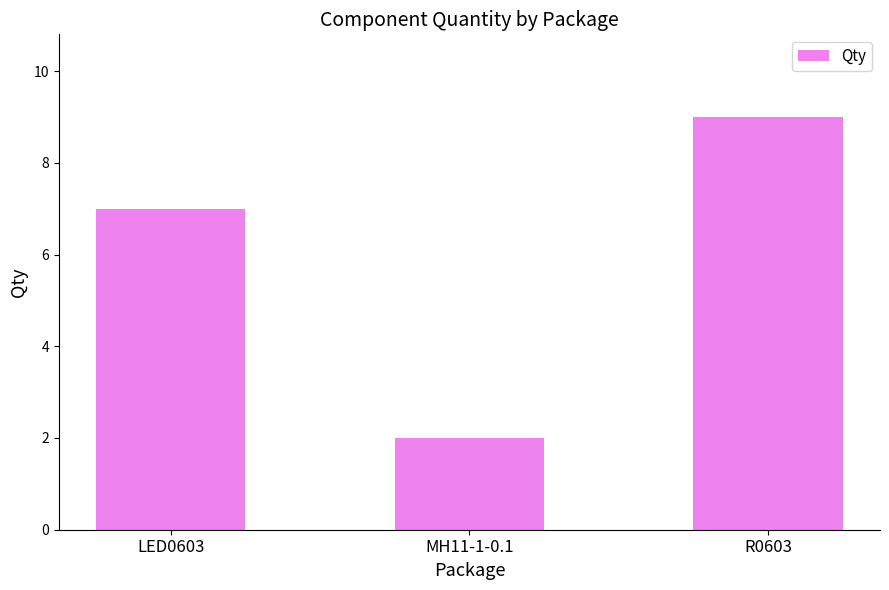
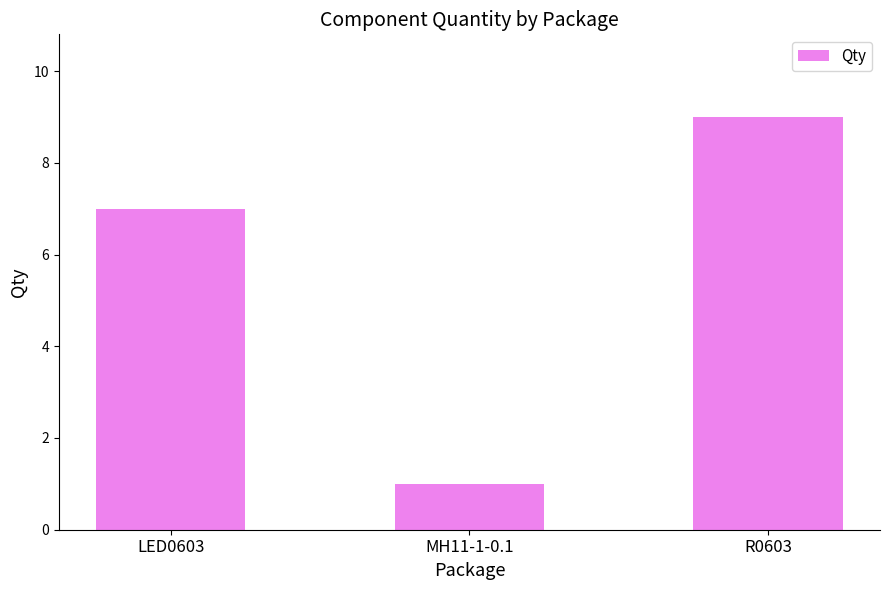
MH11-1-0.1: 2 -> 1
